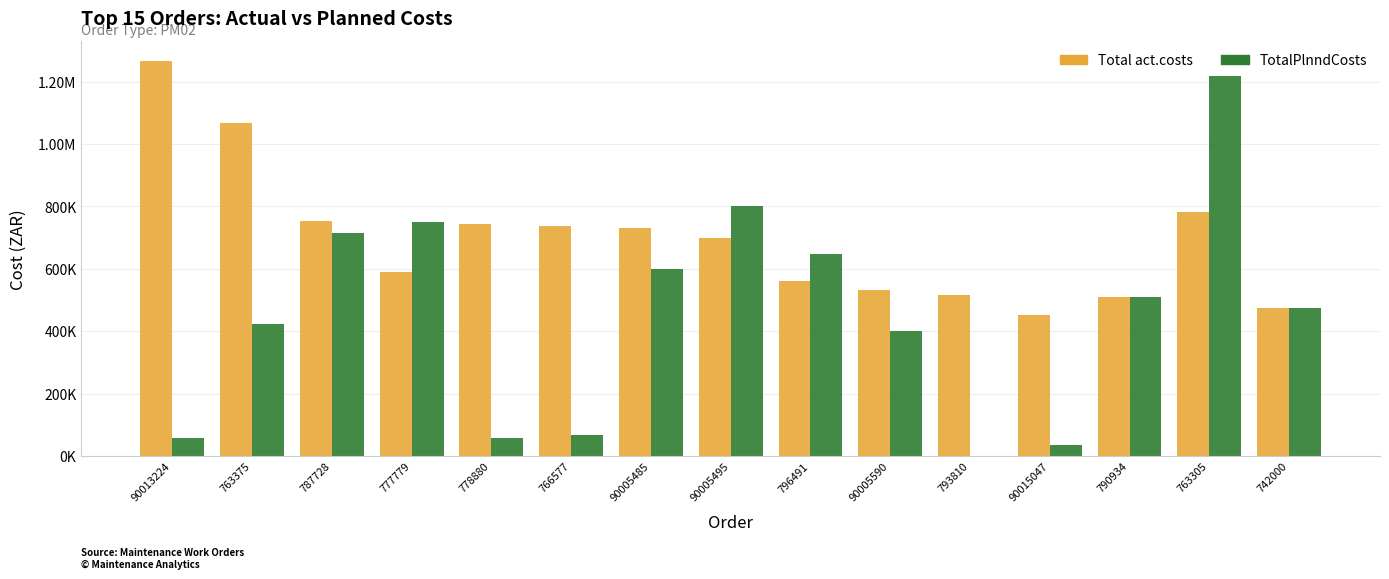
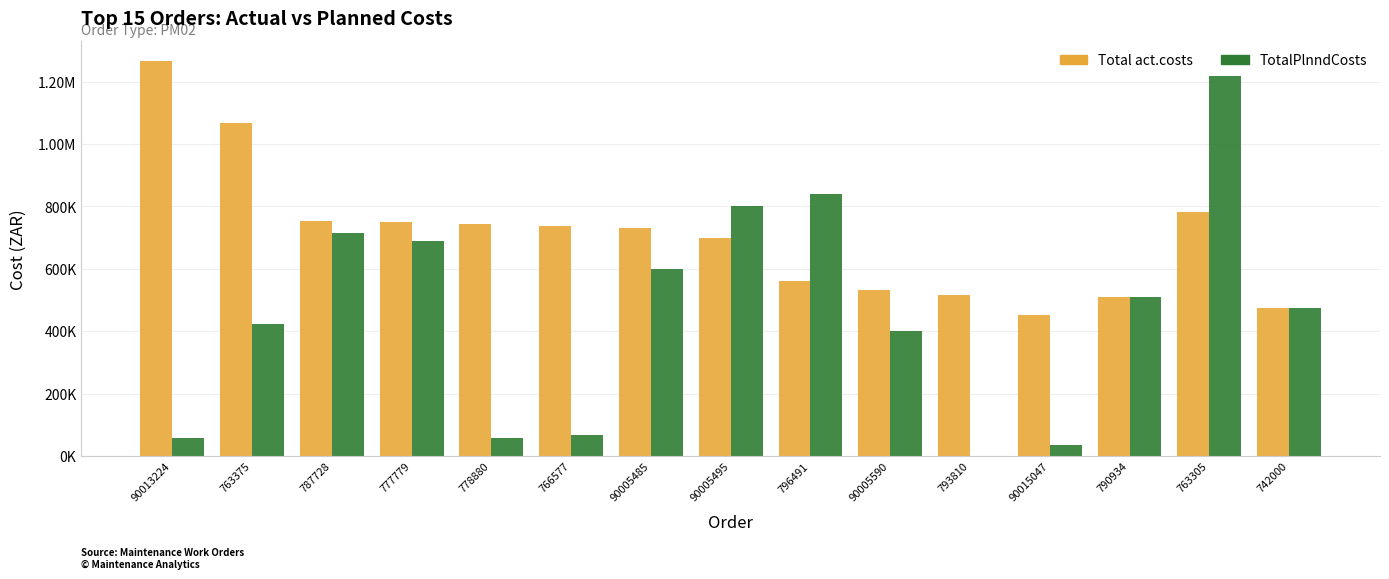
Total act.costs, 777779: 590000 -> 750000
TotalPlnndCosts, 777779: 750000 -> 690000
TotalPlnndCosts, 796491: 650000 -> 840000
